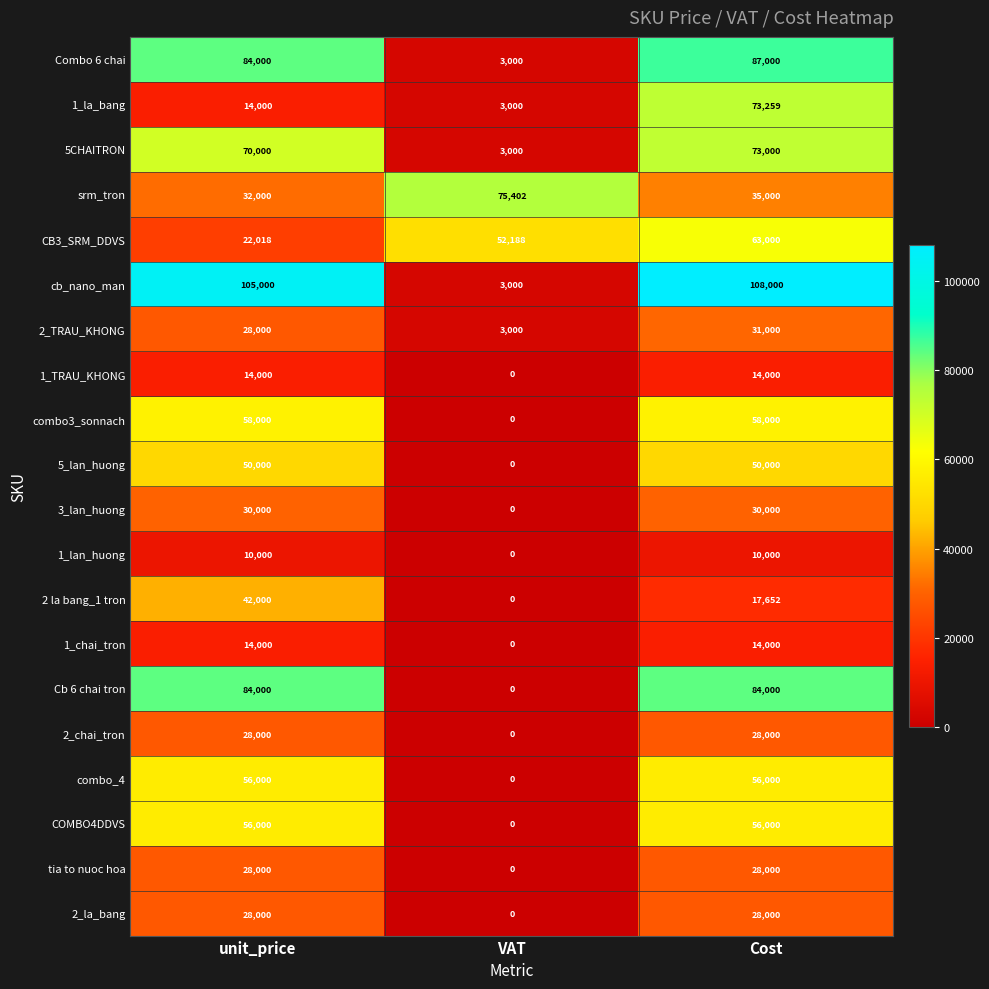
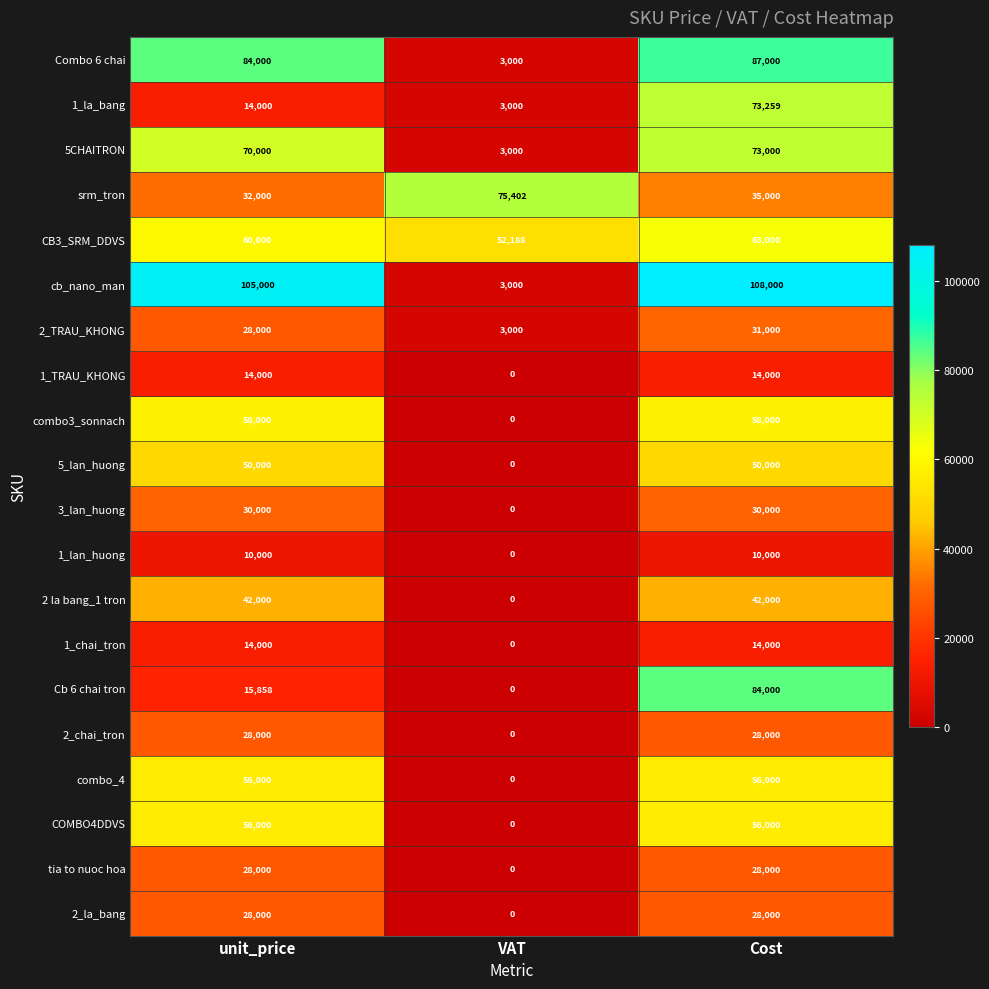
CB3_SRM_DDVS, unit_price: 22,018 -> 60,000
2 la bang_1 tron, Cost: 17,652 -> 42,000
Cb 6 chai tron, unit_price: 84,000 -> 15,858
